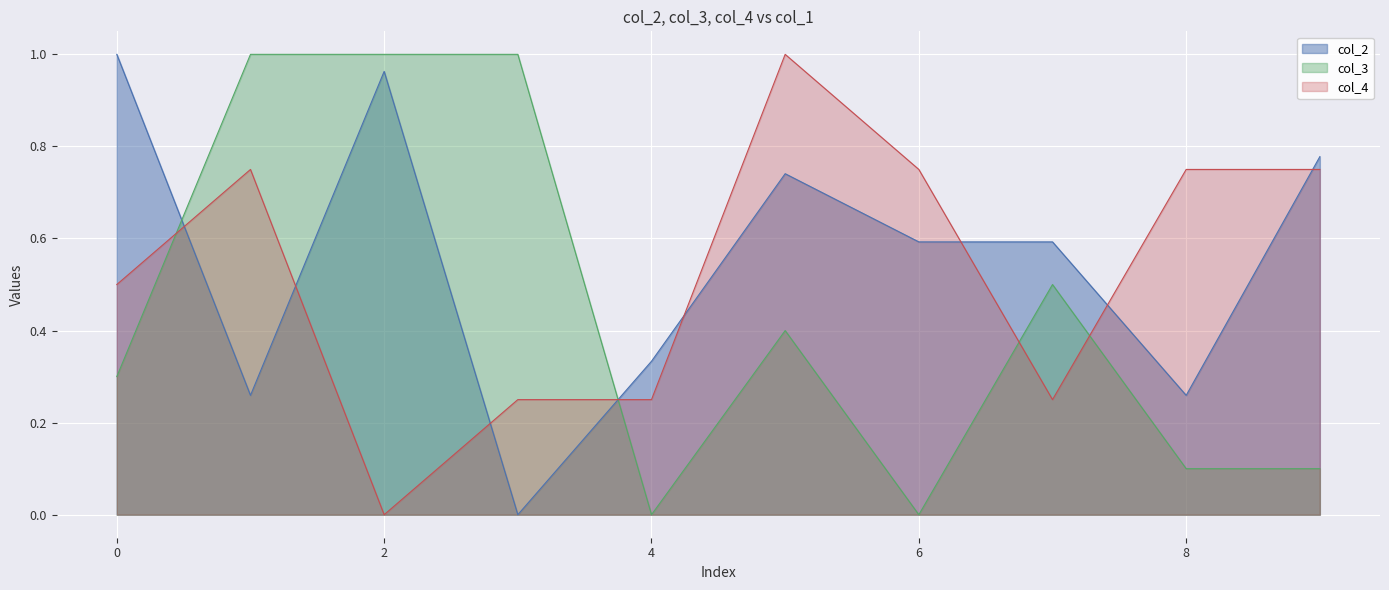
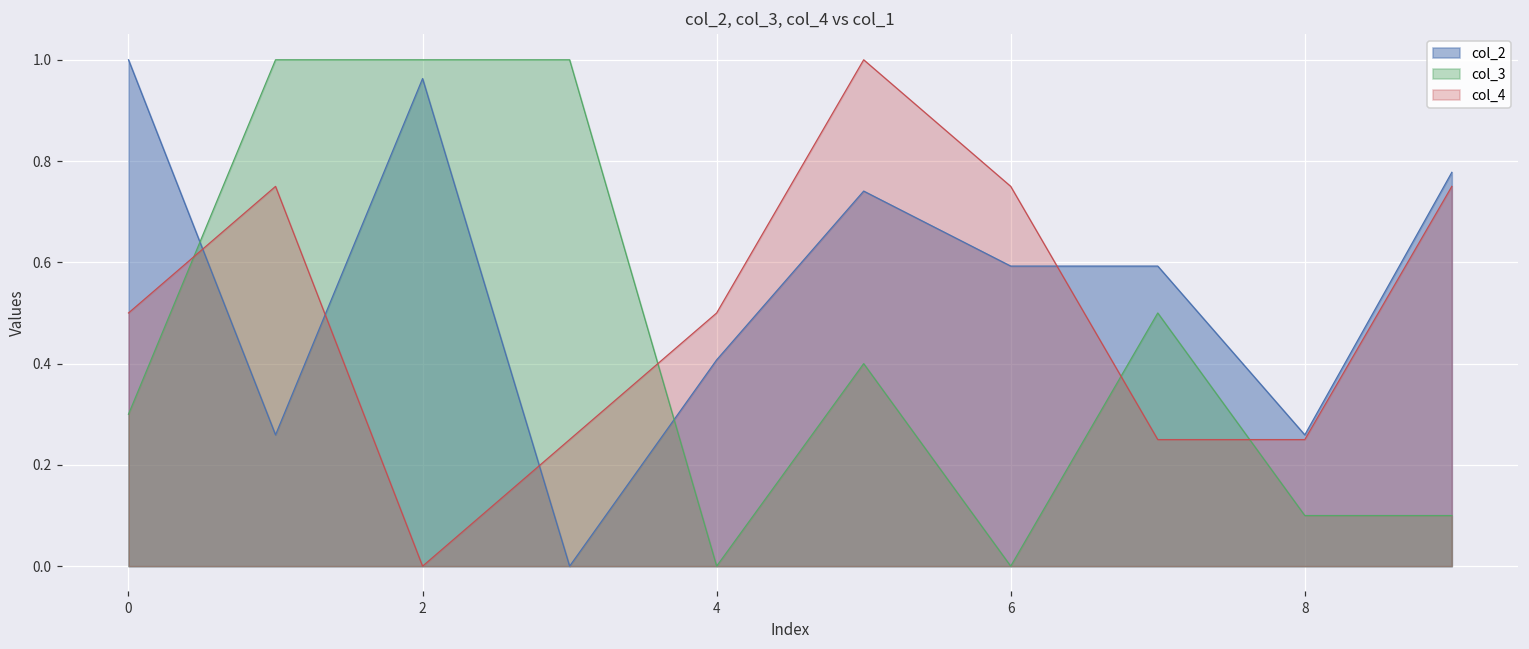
col_2, 4: 0.33 -> 0.41
col_4, 4: 0.25 -> 0.50
col_4, 8: 0.75 -> 0.25
